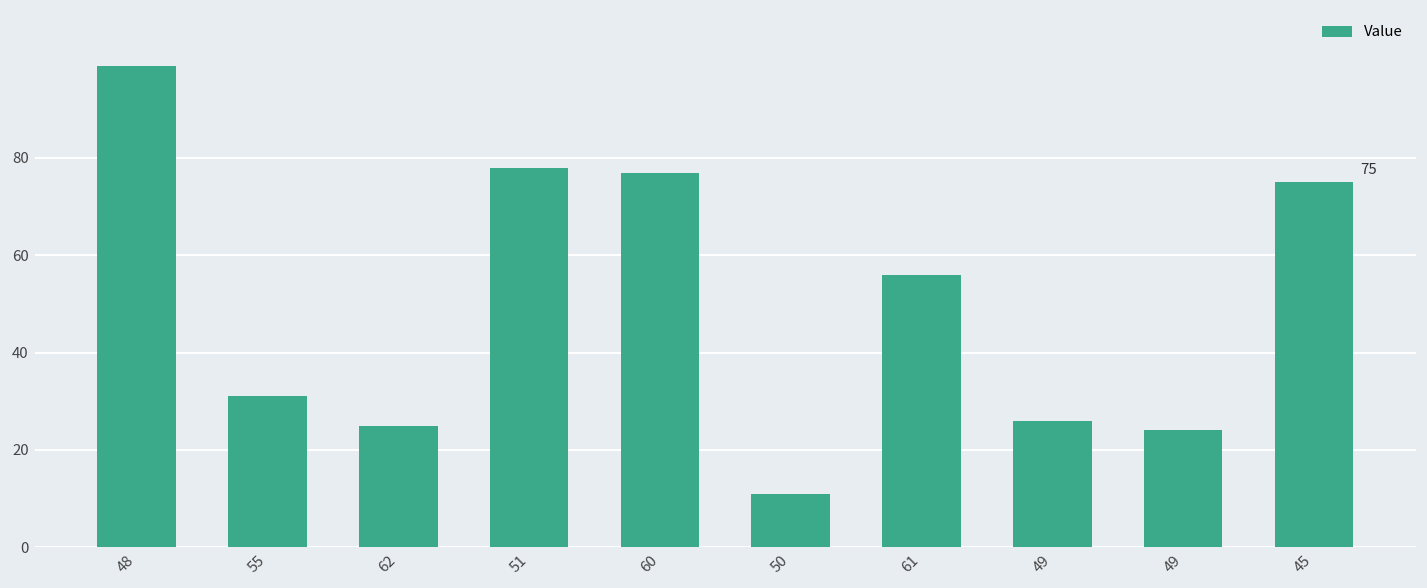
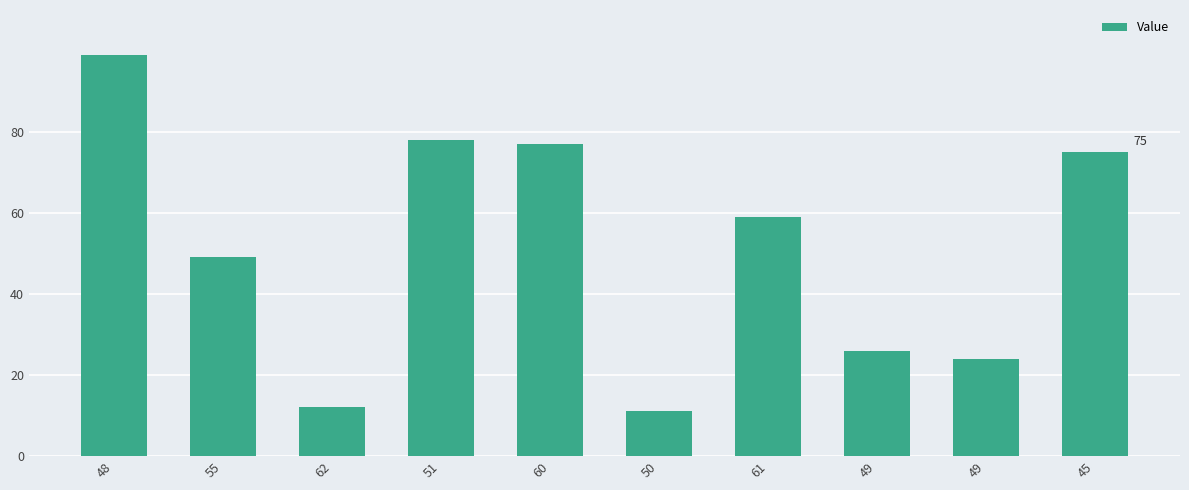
55: 31 -> 49
62: 25 -> 12
61: 56 -> 59
